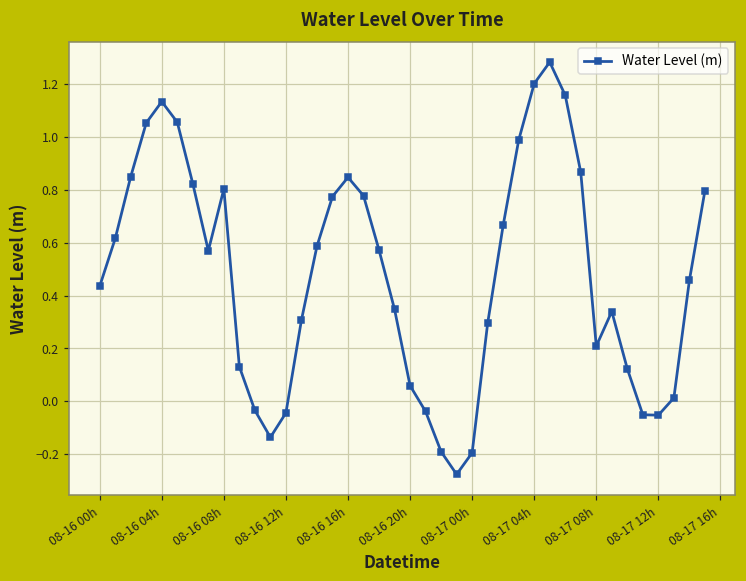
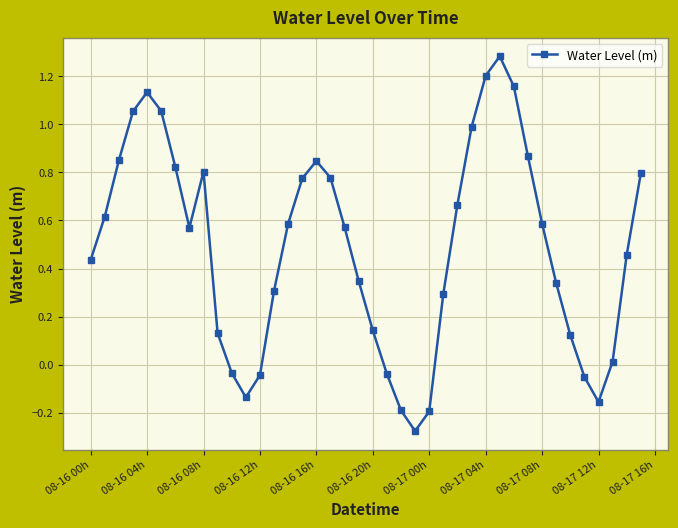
08-16 20h: 0.06 -> 0.14
08-17 08h: 0.21 -> 0.59
08-17 12h: -0.05 -> -0.16
